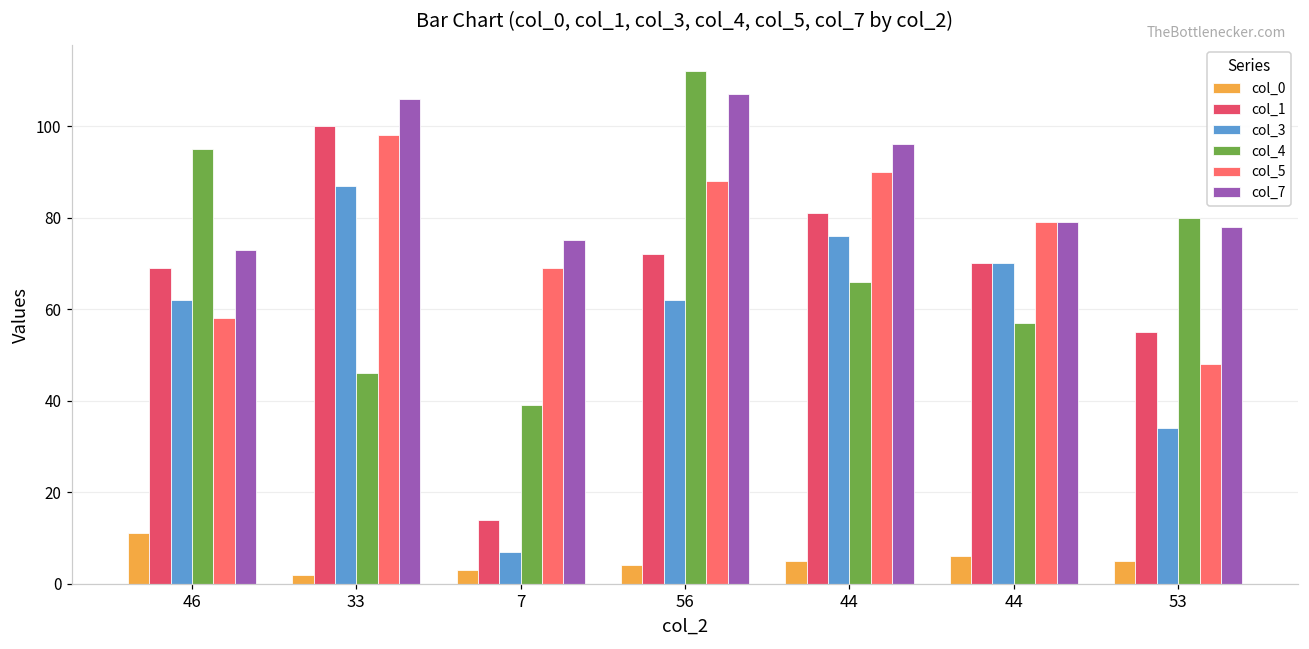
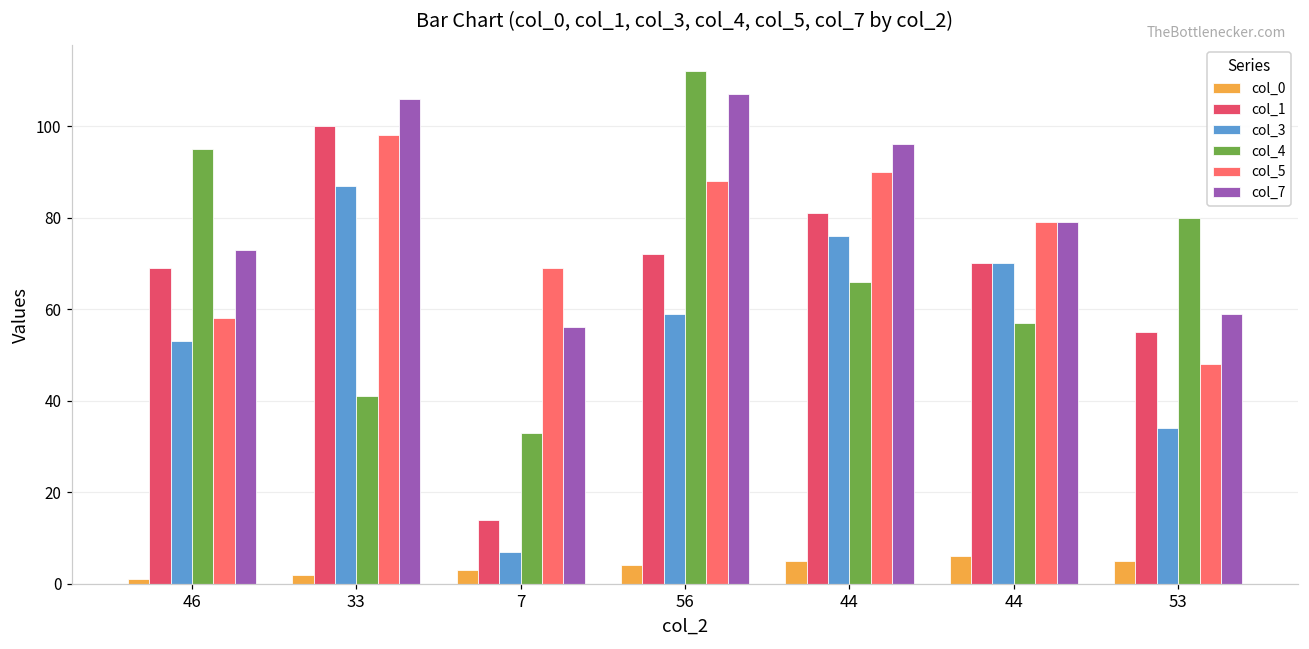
col_0, 46: 11 -> 1
col_3, 46: 62 -> 53
col_4, 33: 46 -> 41
col_4, 7: 39 -> 33
col_7, 7: 75 -> 56
col_3, 56: 62 -> 59
col_7, 53: 78 -> 59
